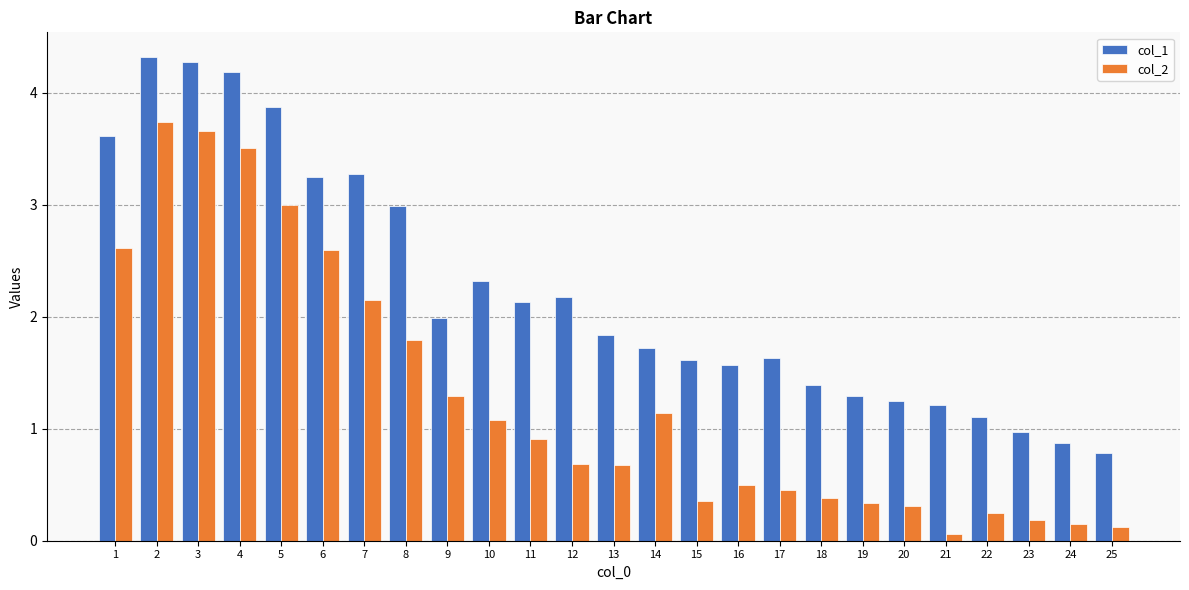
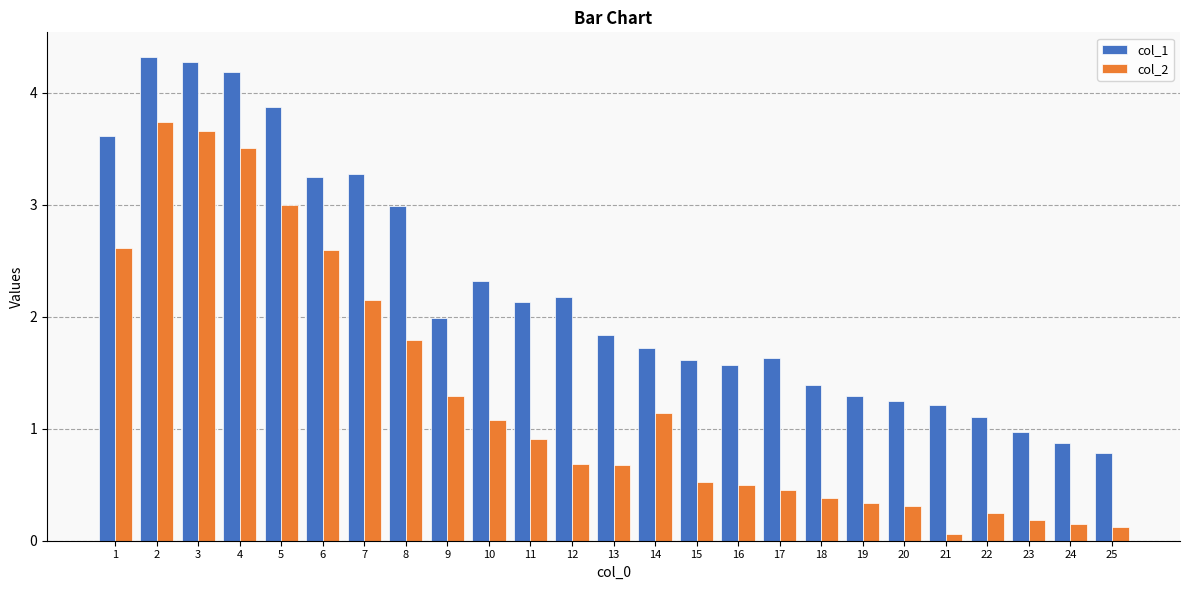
col_2, 15: 0.36 -> 0.52
